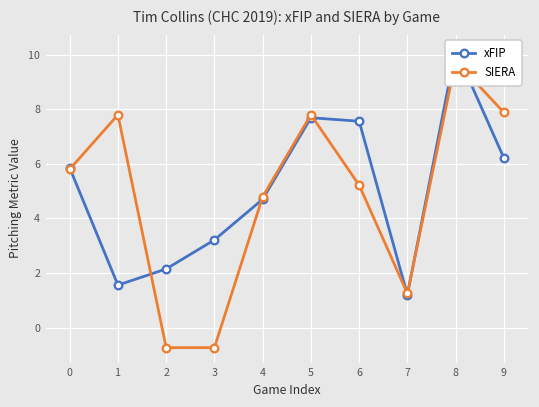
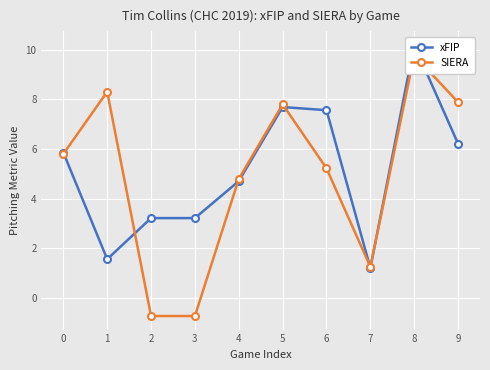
SIERA, 1: 7.8 -> 8.3
xFIP, 2: 2.2 -> 3.2
